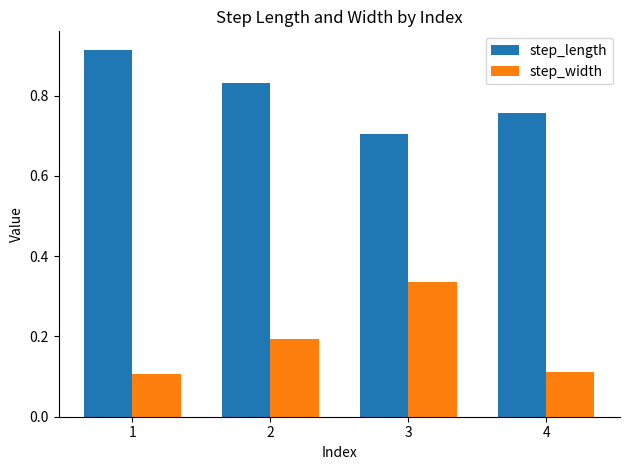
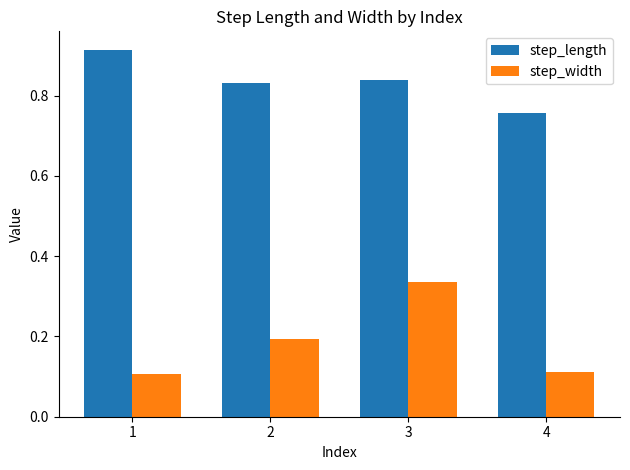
step_length, 3: 0.71 -> 0.84
